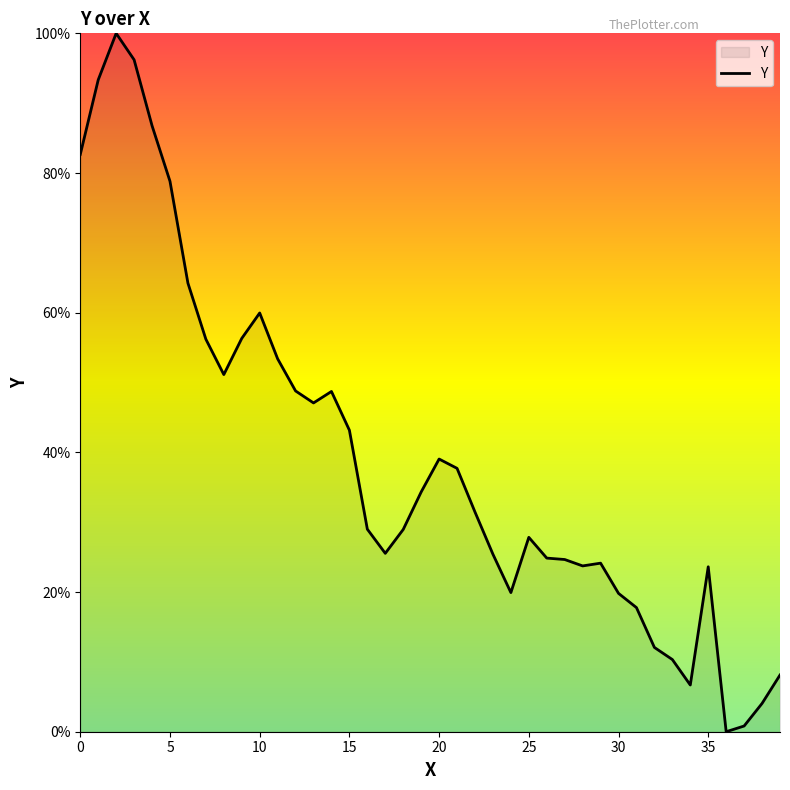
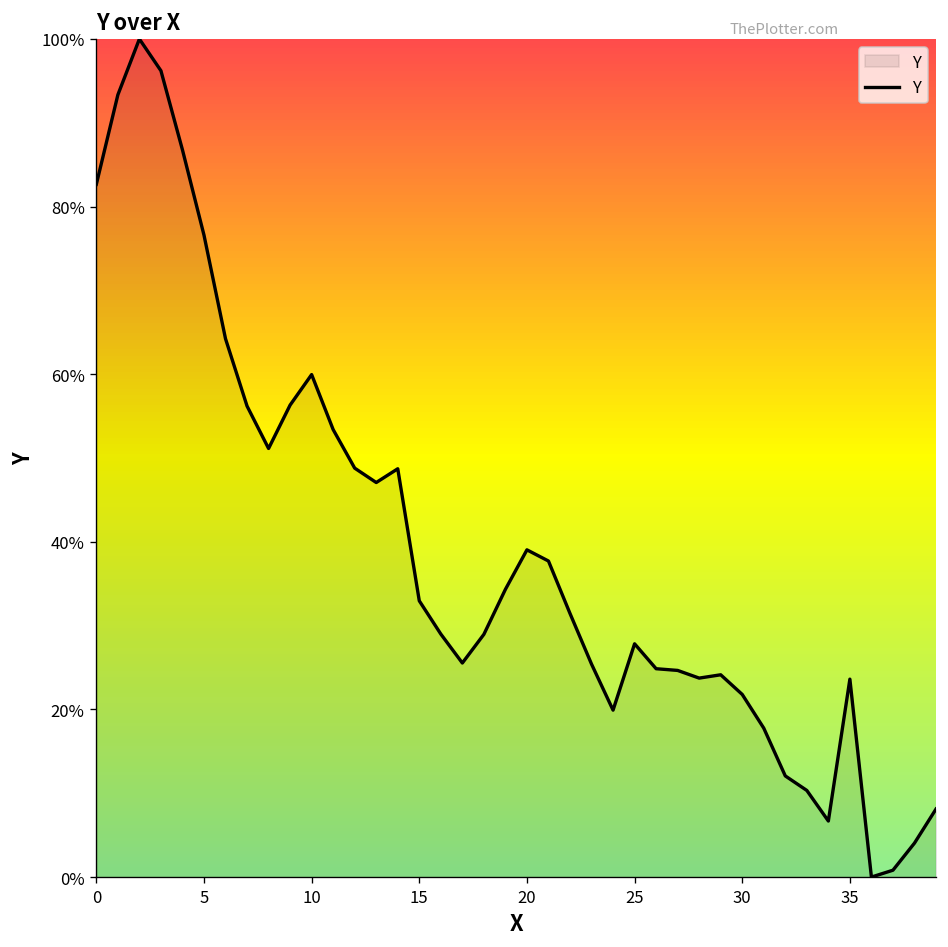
5: 79% -> 77%
15: 43% -> 33%
30: 20% -> 22%
